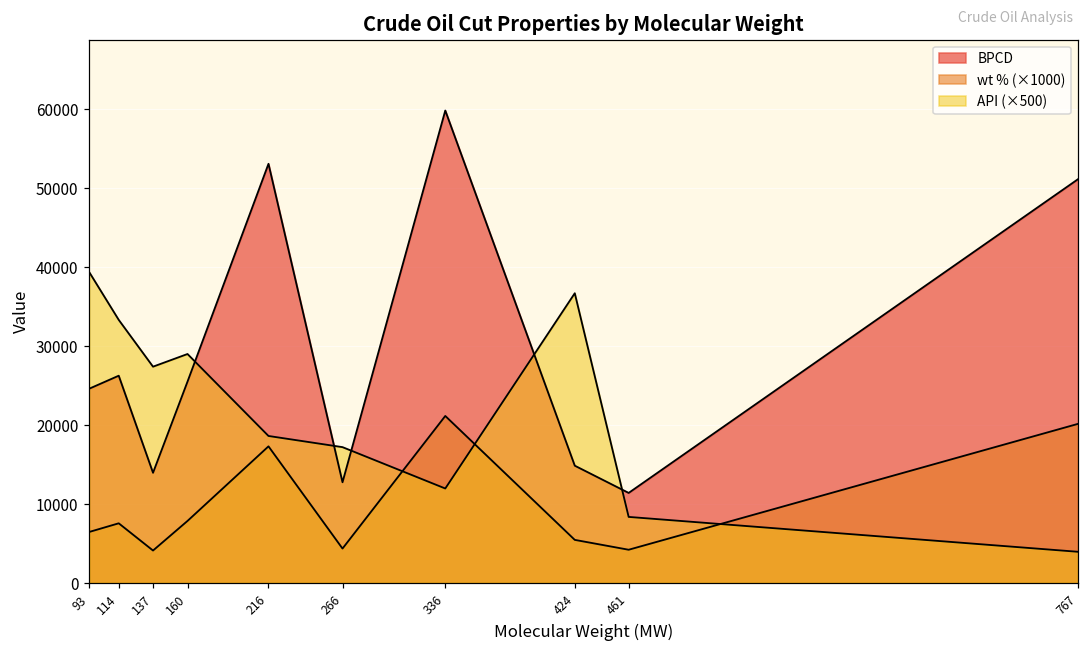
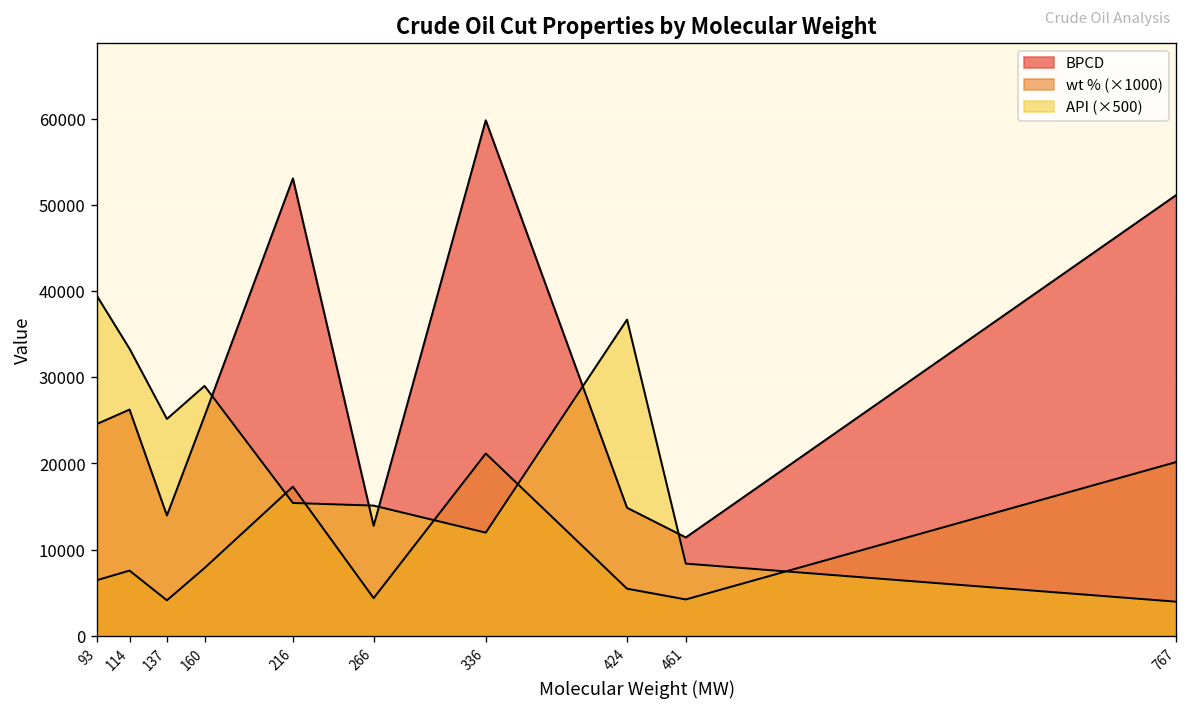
API (×500), 137: 27000 -> 25000
API (×500), 216: 19000 -> 15000
API (×500), 266: 17000 -> 15000
